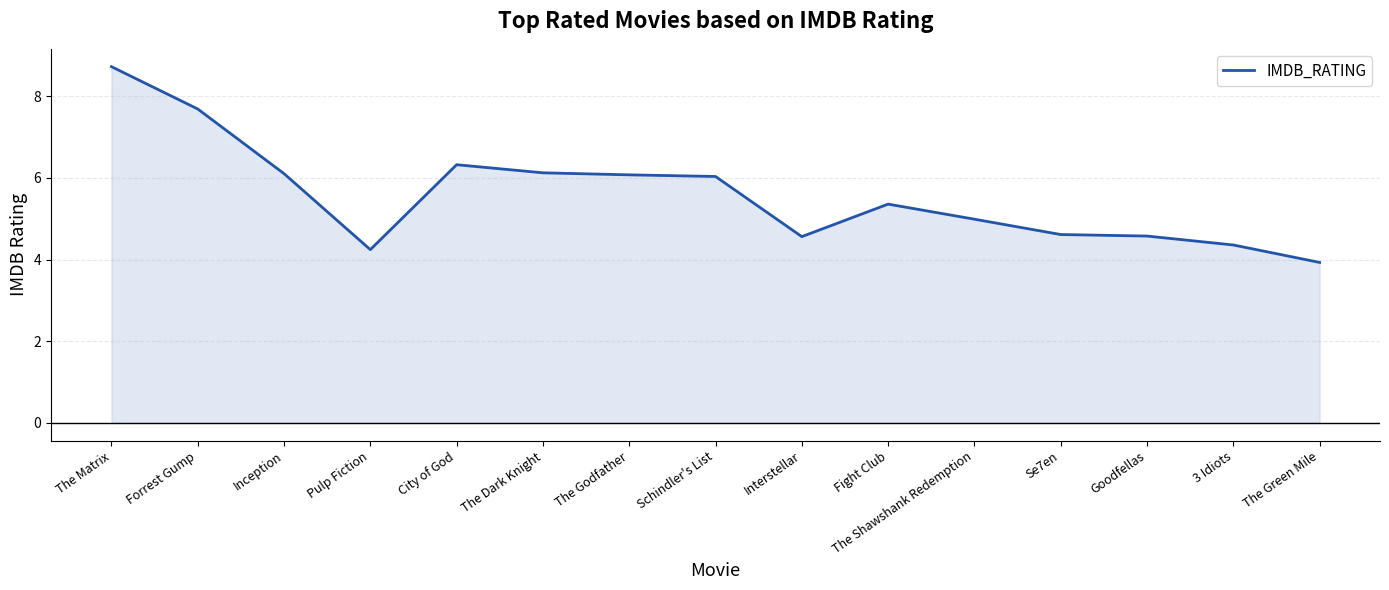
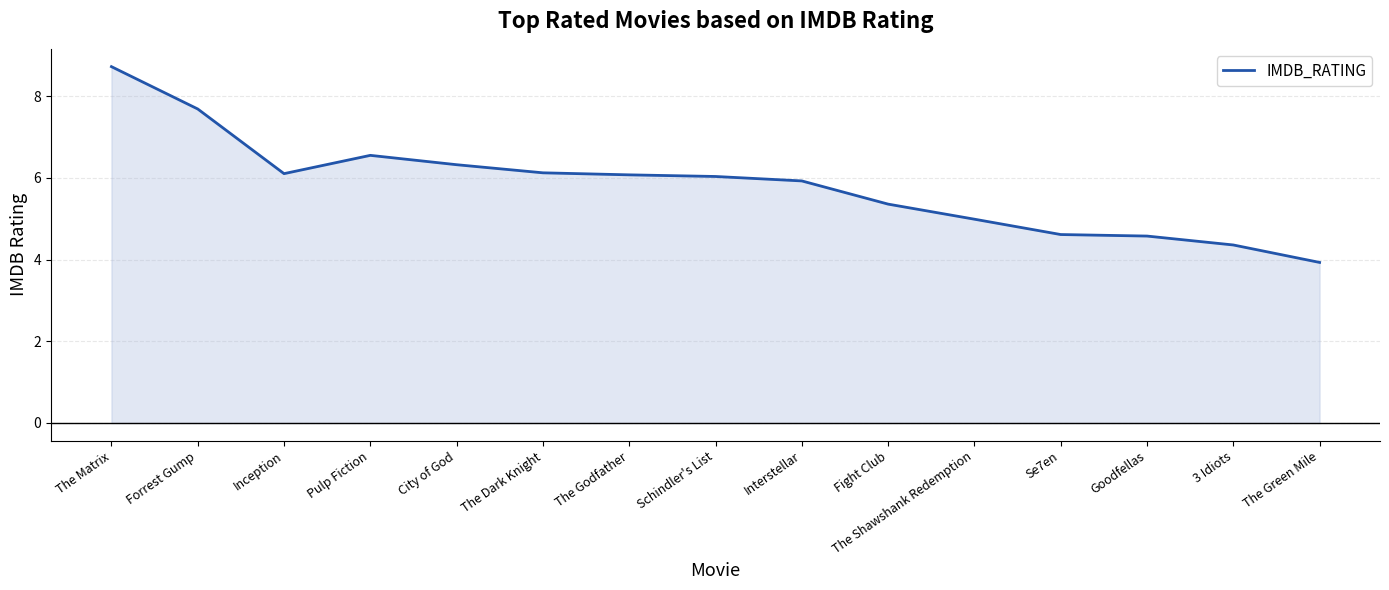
Pulp Fiction: 4.2 -> 6.6
Interstellar: 4.6 -> 5.9
